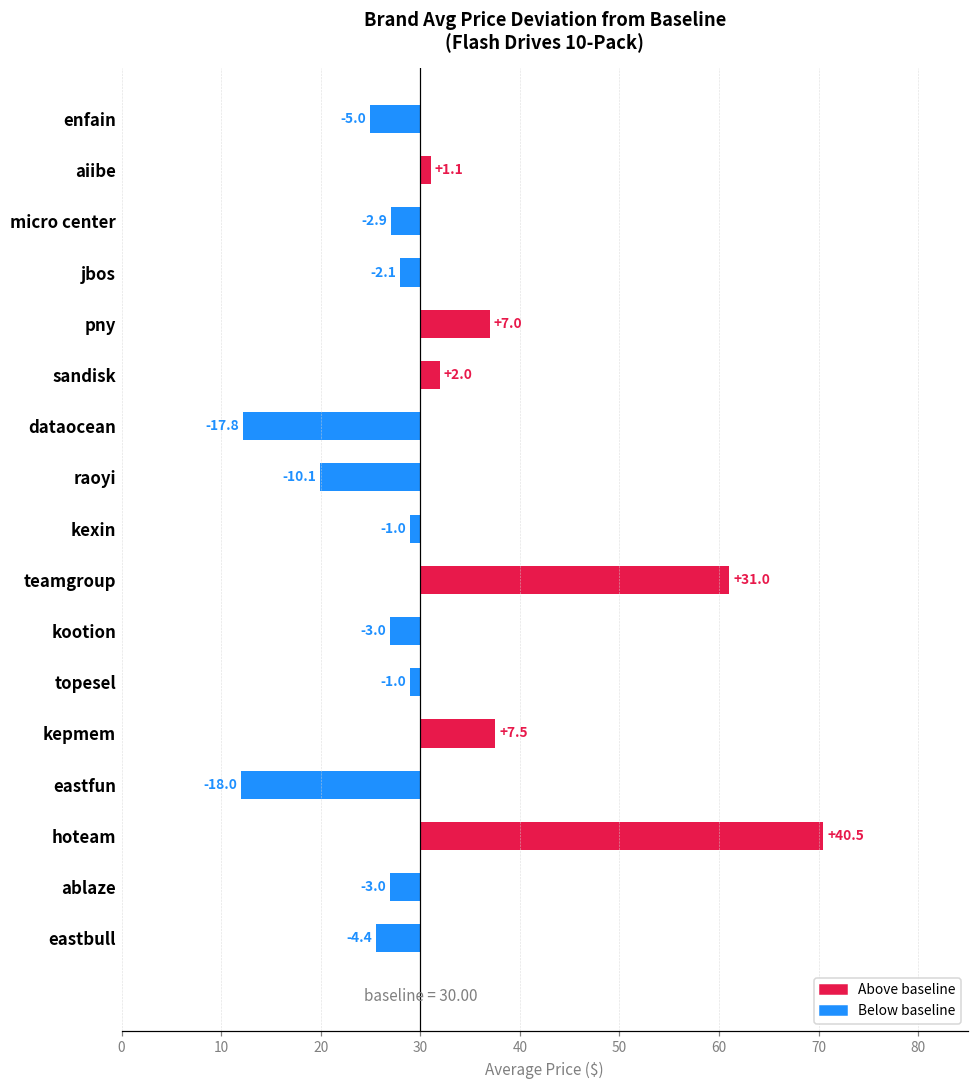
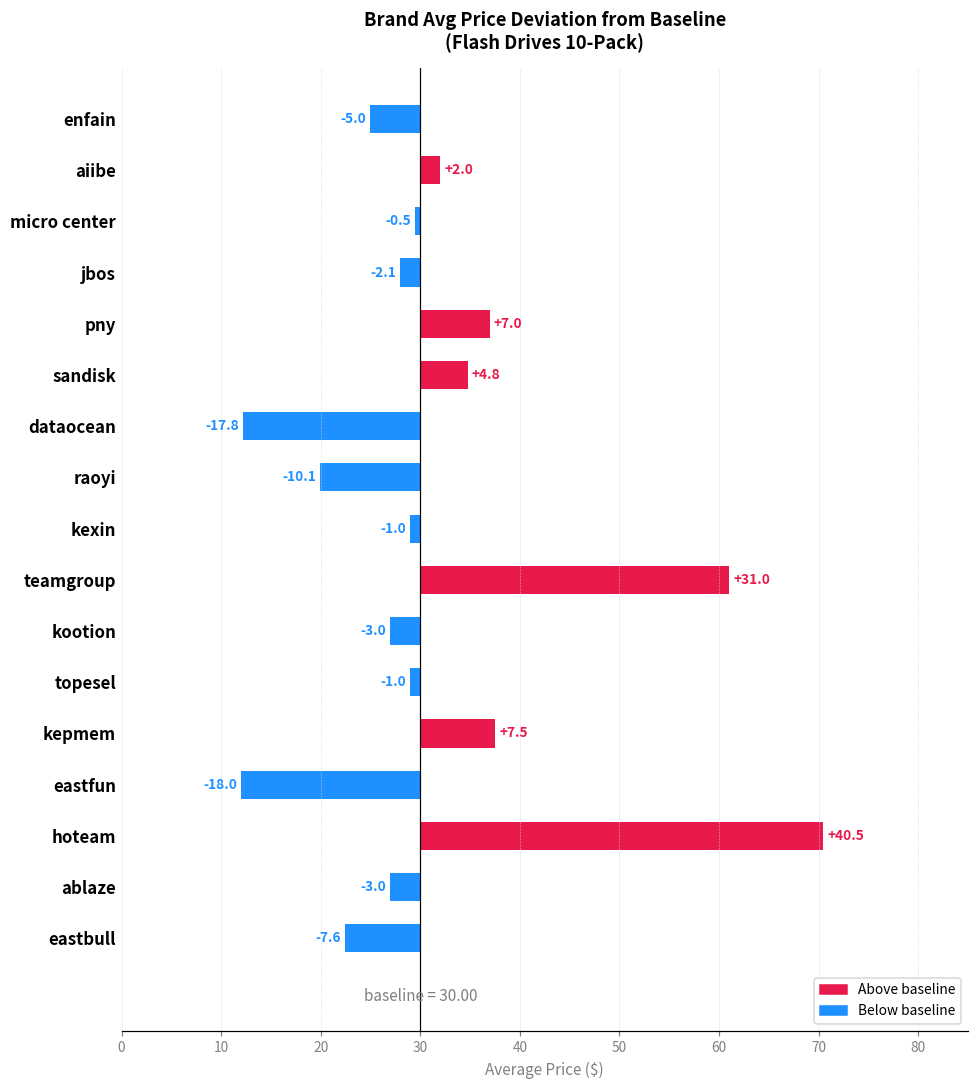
aiibe: +1.1 -> +2.0
micro center: -2.9 -> -0.5
sandisk: +2.0 -> +4.8
eastbull: -4.4 -> -7.6
